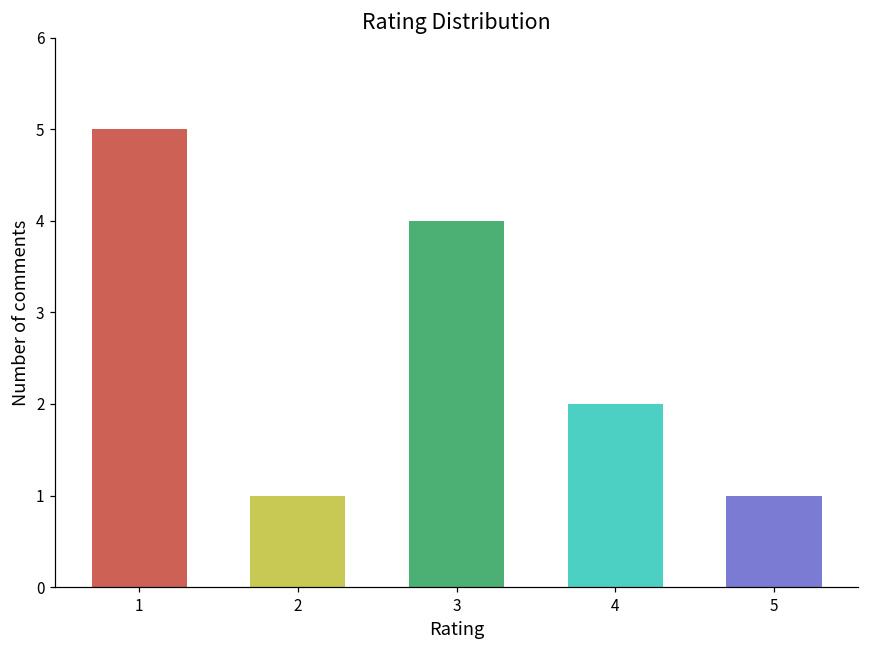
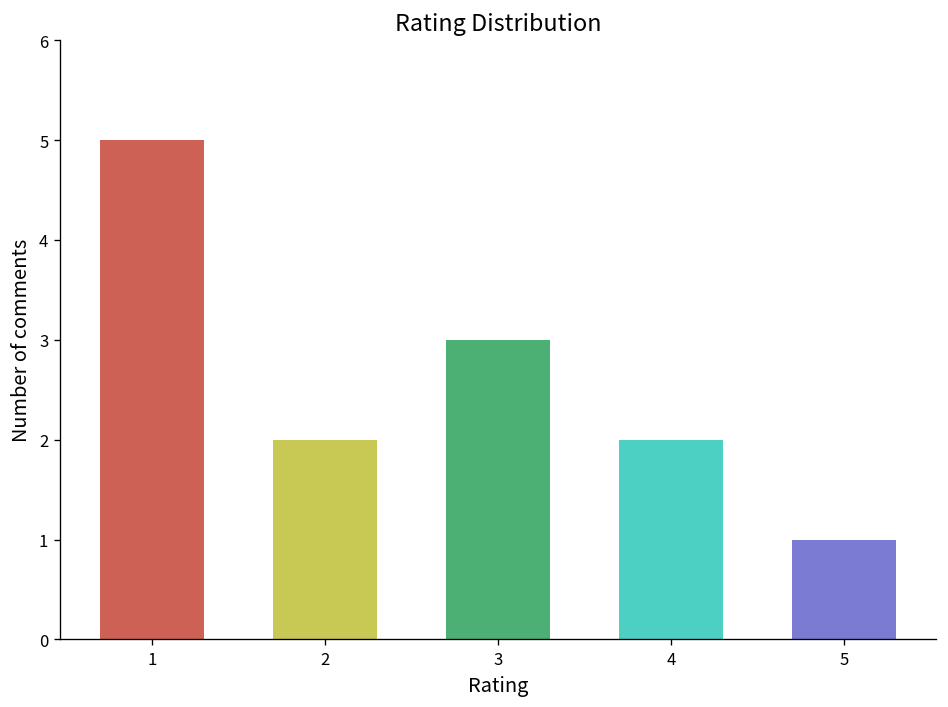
2: 1 -> 2
3: 4 -> 3
